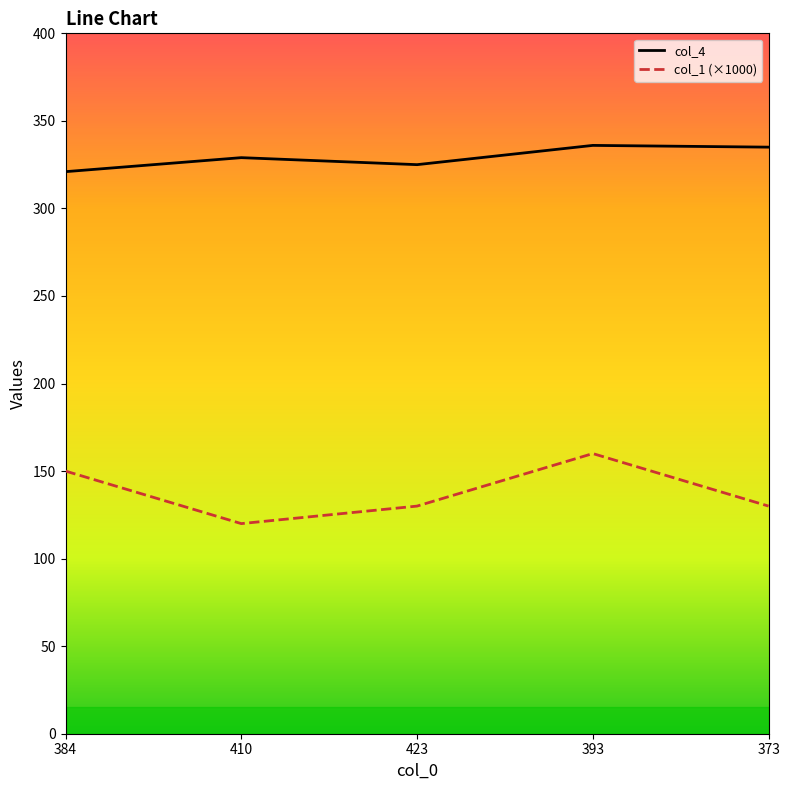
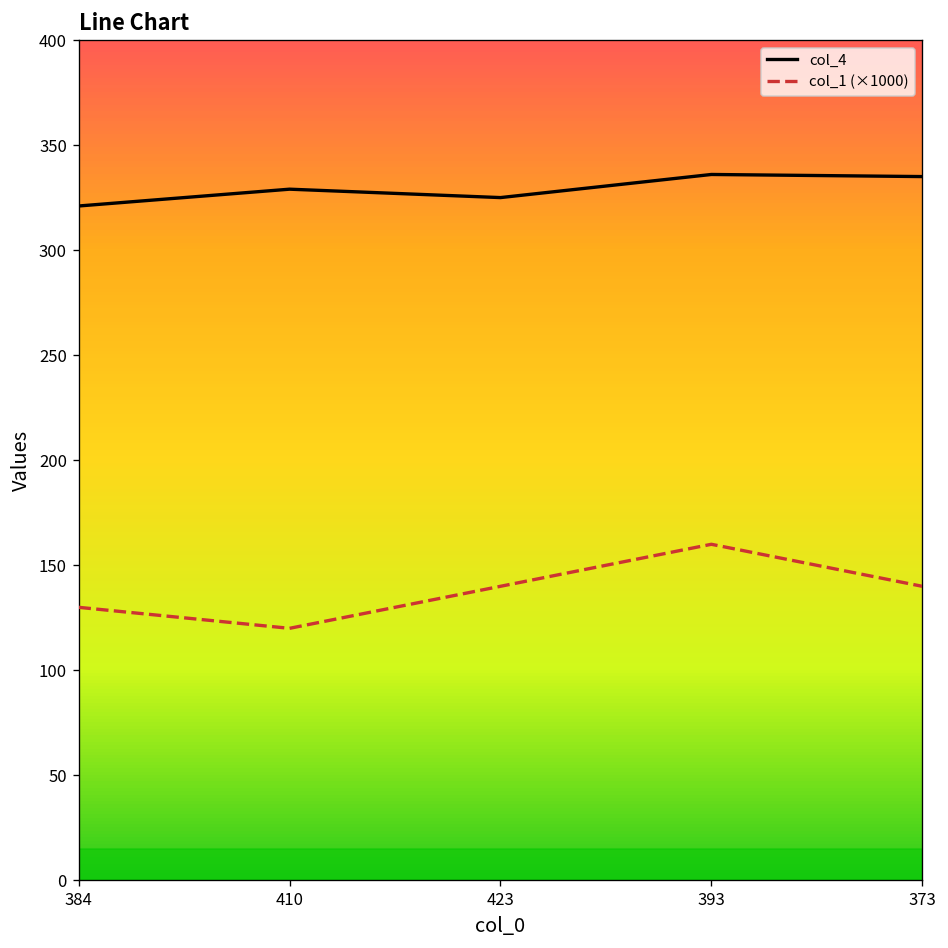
col_1 (×1000), 384: 150 -> 130
col_1 (×1000), 423: 130 -> 140
col_1 (×1000), 373: 130 -> 140
